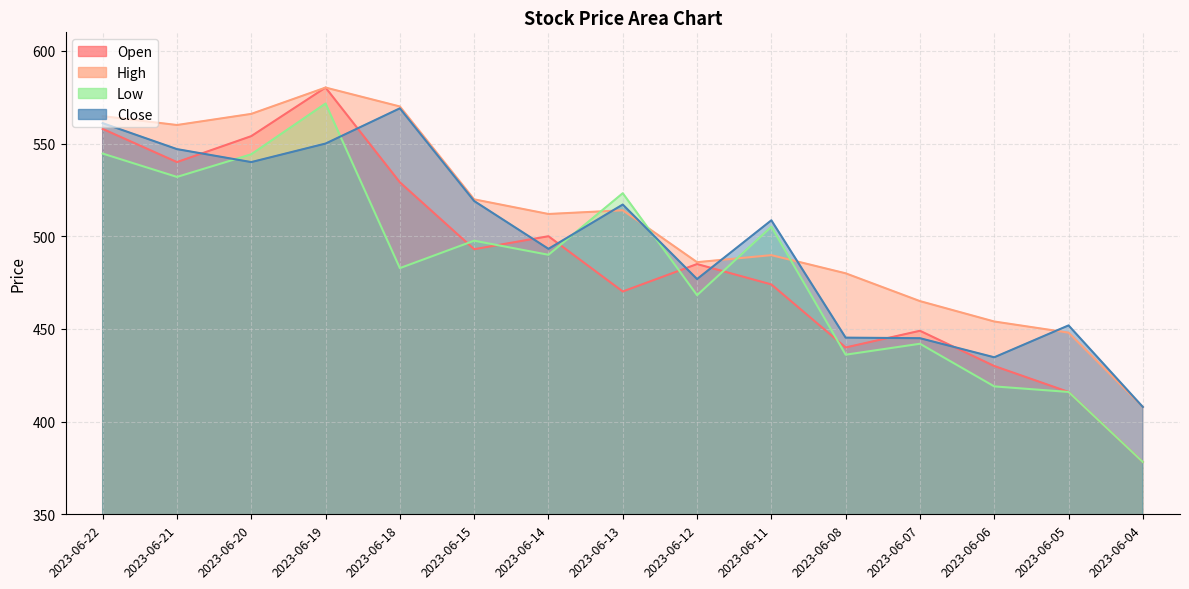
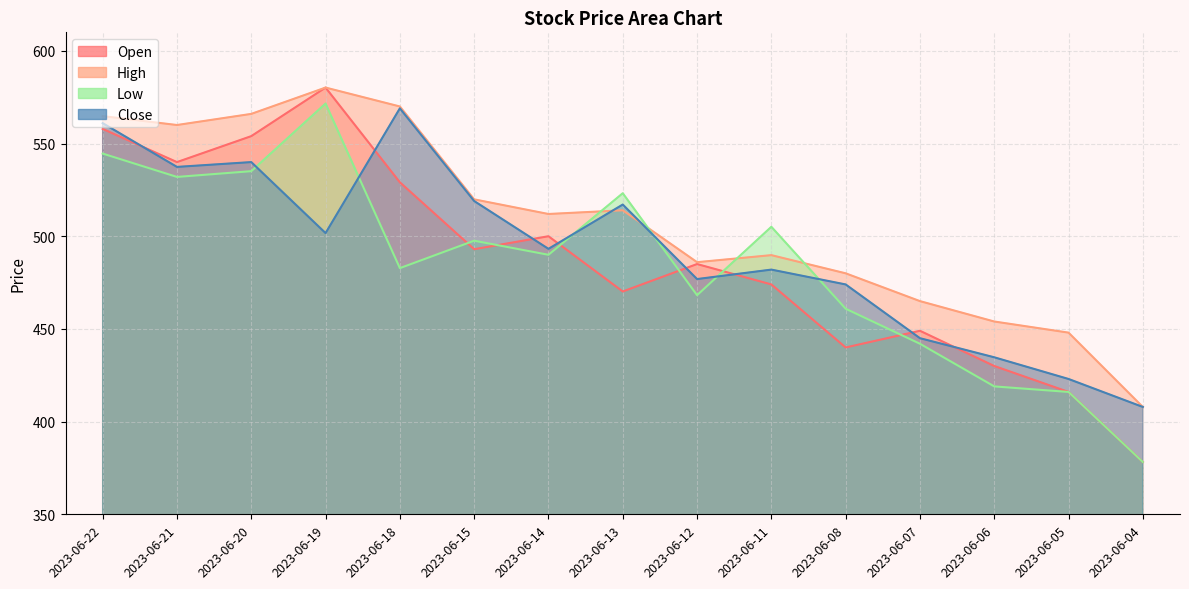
Close, 2023-06-21: 547 -> 537
Low, 2023-06-20: 544 -> 535
Close, 2023-06-19: 550 -> 502
Close, 2023-06-11: 509 -> 482
Low, 2023-06-08: 436 -> 461
Close, 2023-06-08: 445 -> 474
Close, 2023-06-05: 452 -> 423
